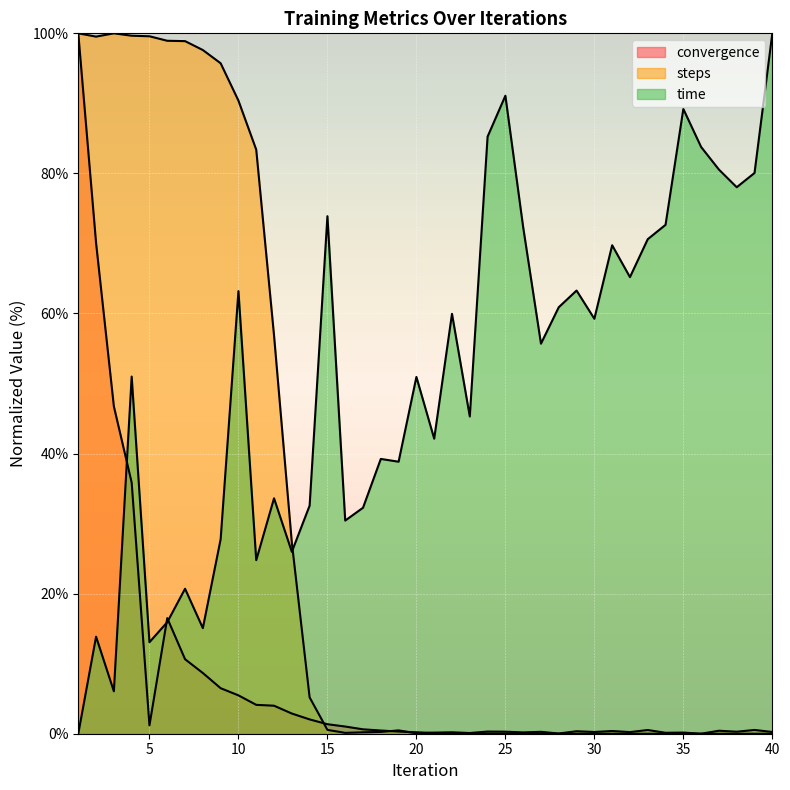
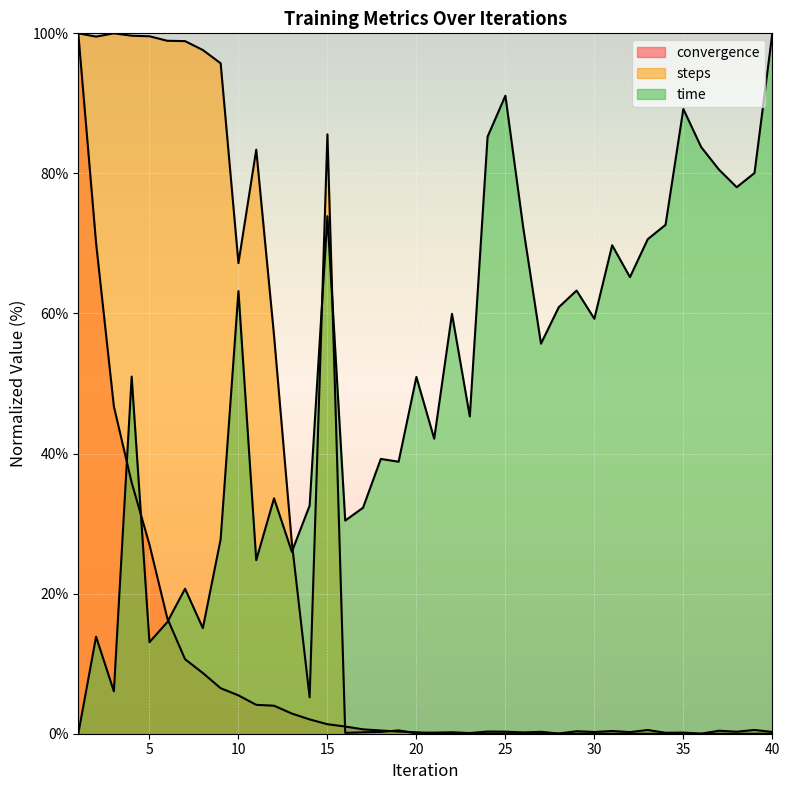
convergence, 5: 1% -> 27%
steps, 10: 90% -> 67%
steps, 15: 1% -> 86%
